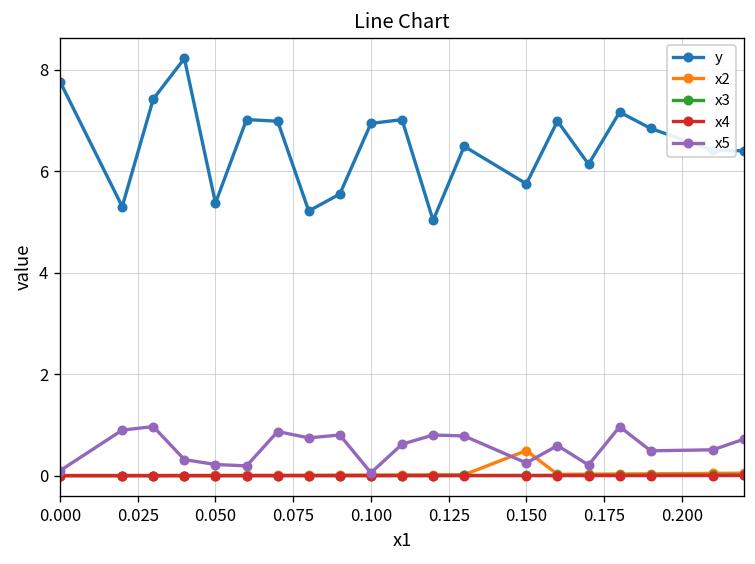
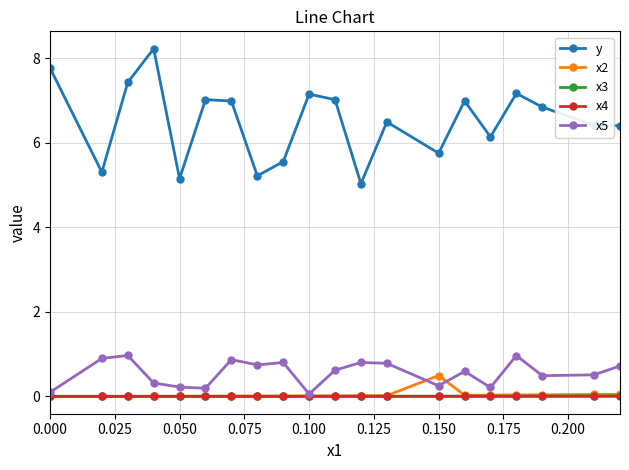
y, 0.050: 5.4 -> 5.2
y, 0.100: 6.9 -> 7.2
